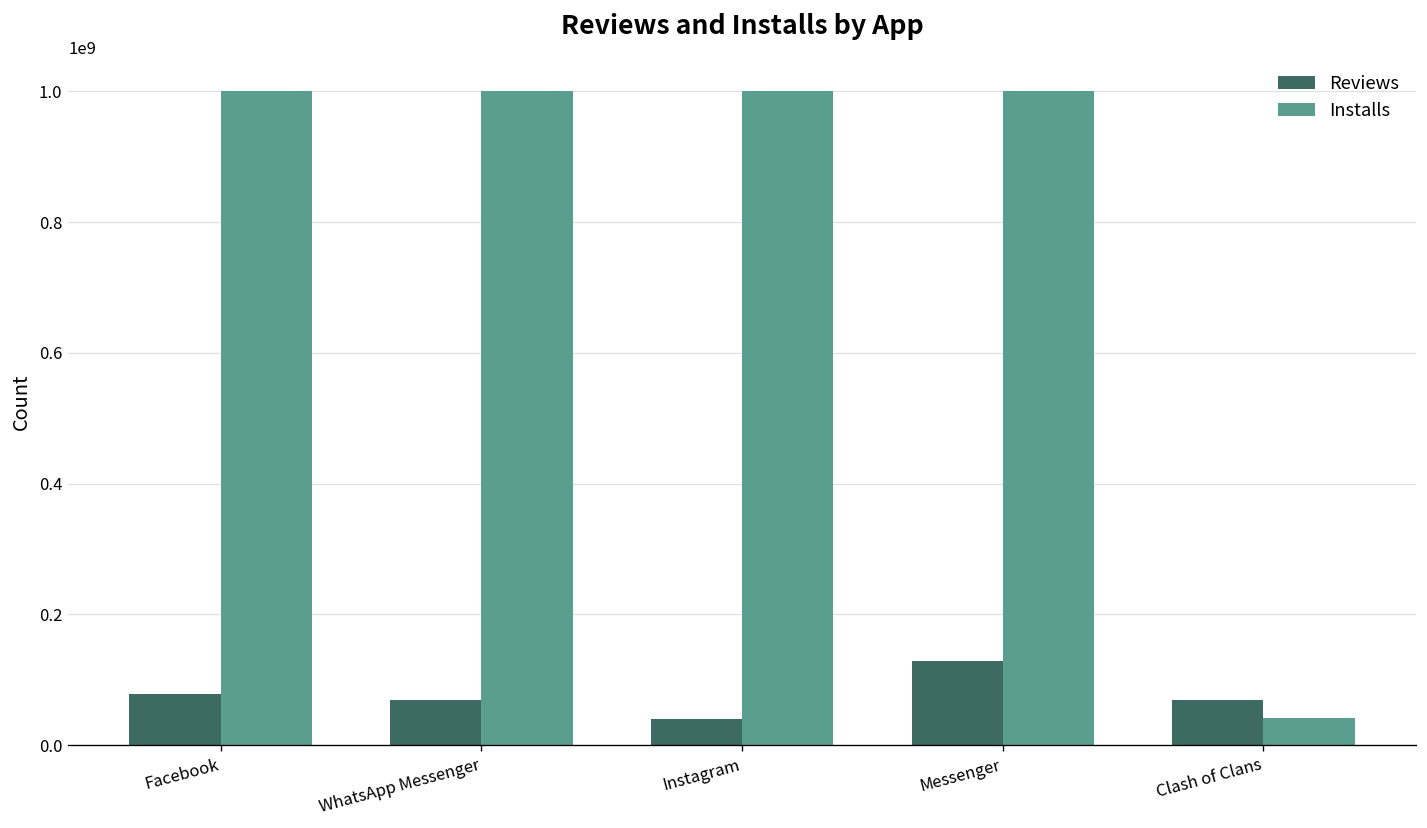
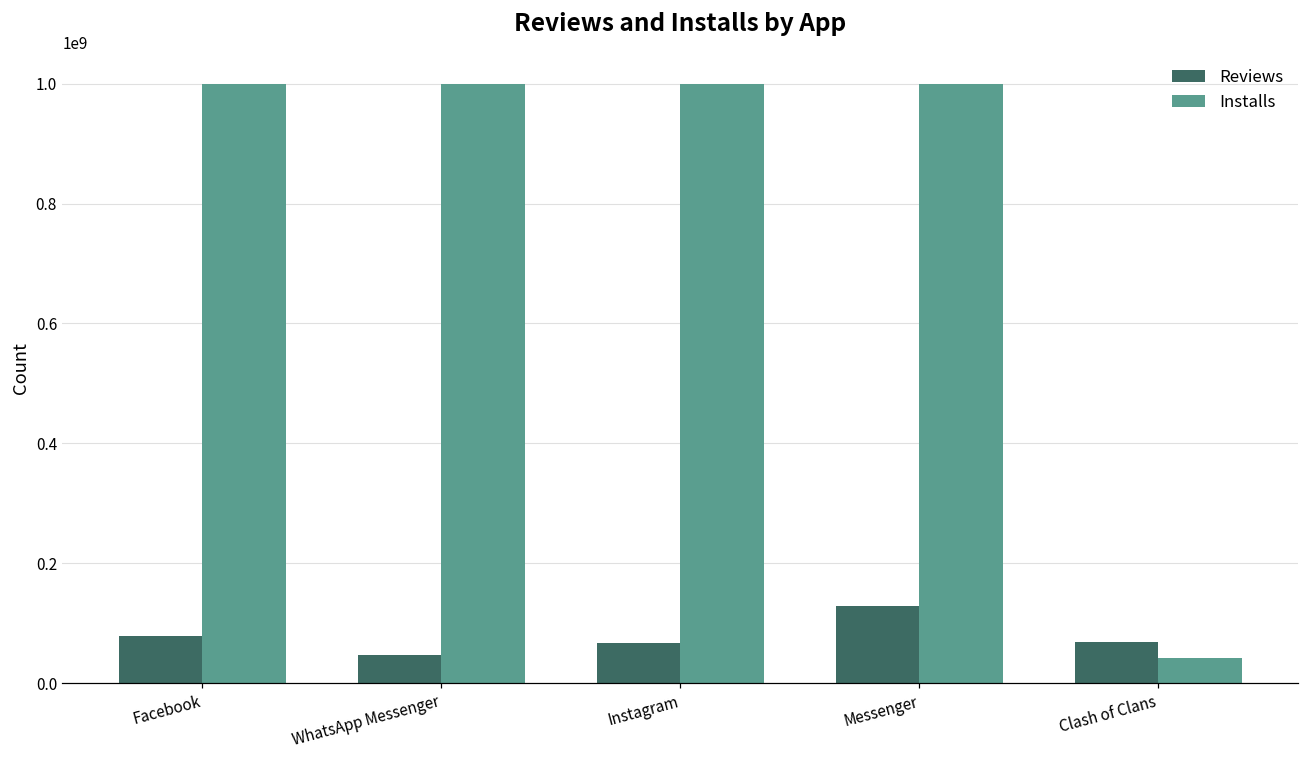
Reviews, WhatsApp Messenger: 70000000 -> 50000000
Reviews, Instagram: 40000000 -> 70000000
